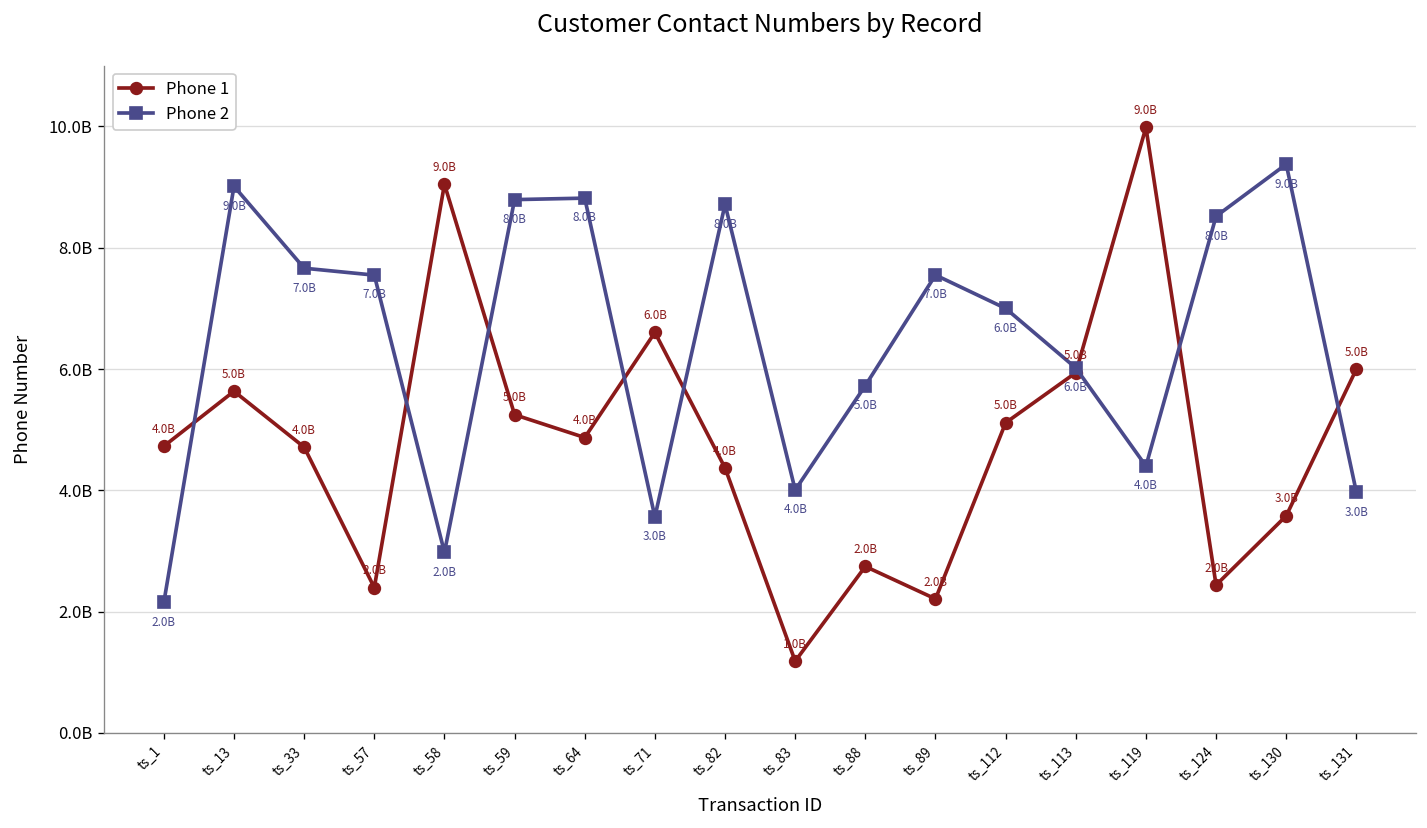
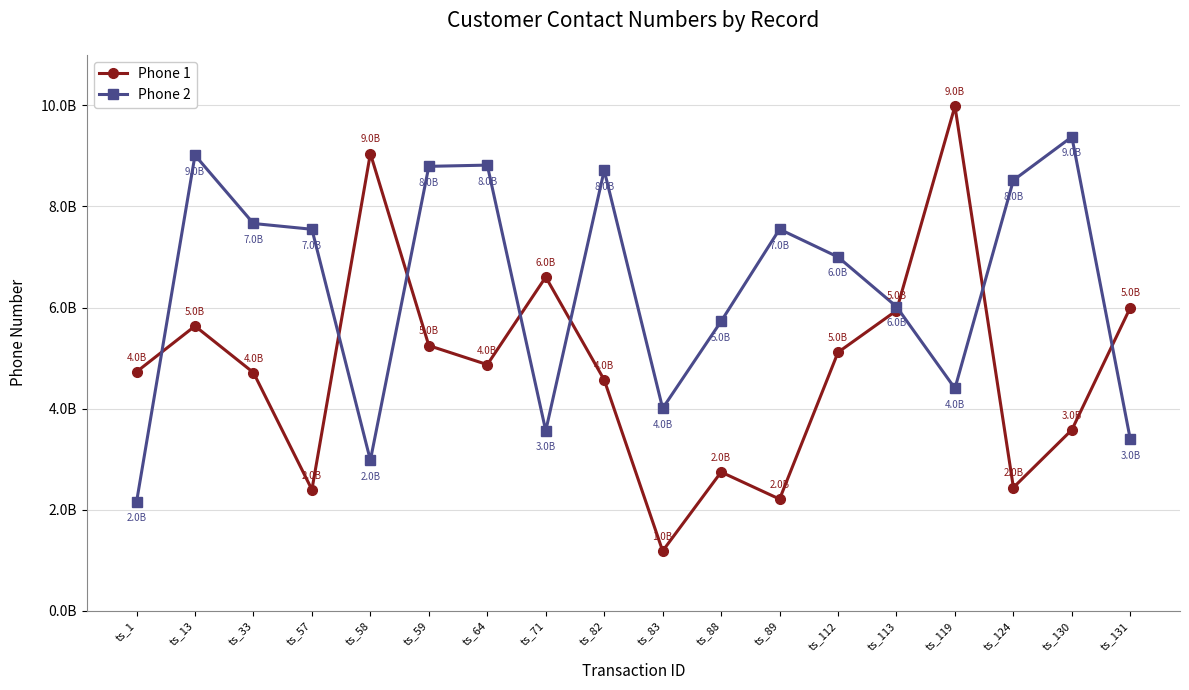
Phone 1, ts_82: 4400000000 -> 4600000000
Phone 2, ts_131: 4000000000 -> 3400000000
